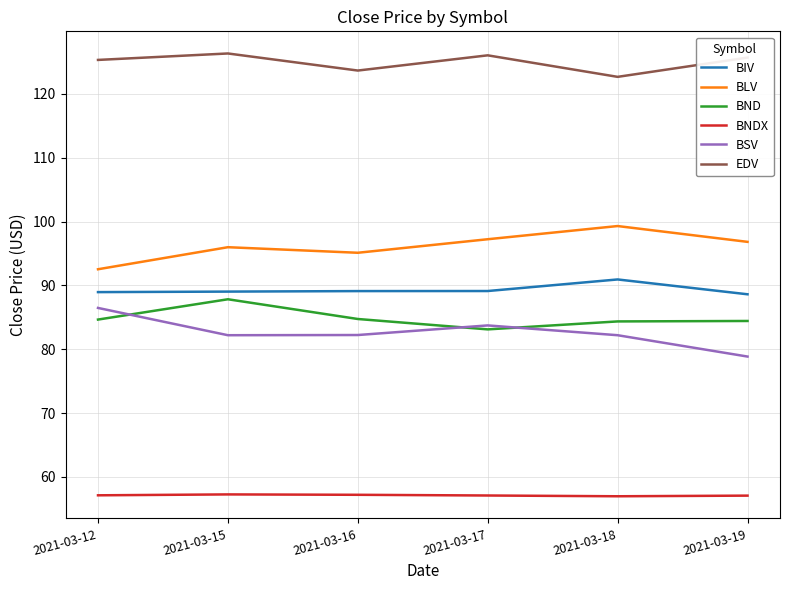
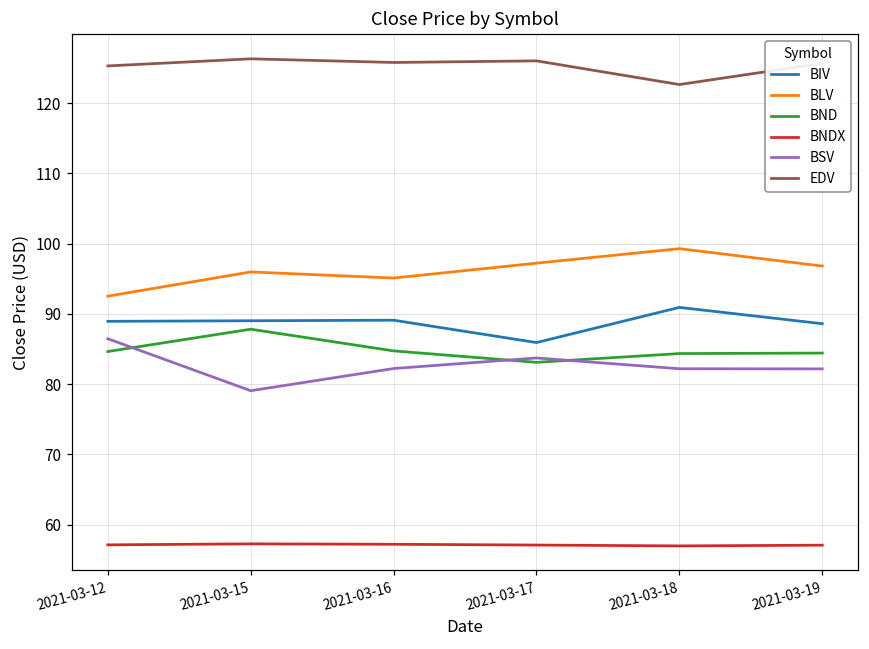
BSV, 2021-03-15: 82 -> 79
EDV, 2021-03-16: 124 -> 126
BIV, 2021-03-17: 89 -> 86
BSV, 2021-03-19: 79 -> 82
